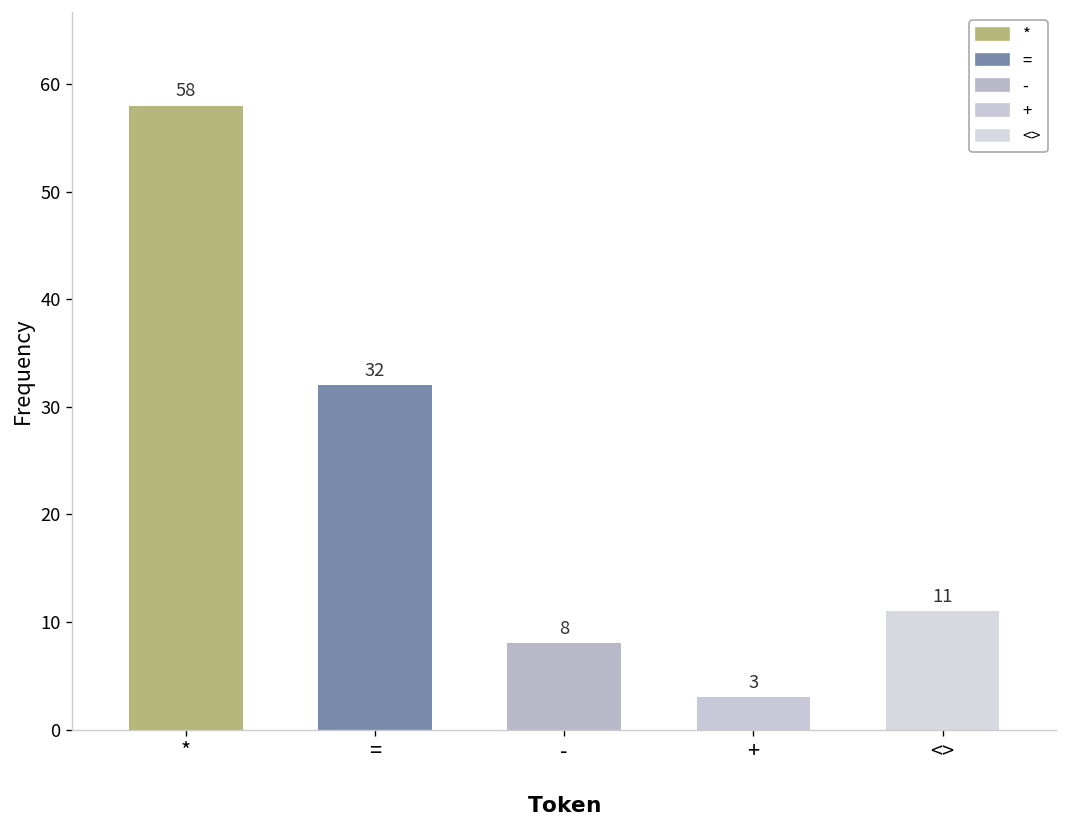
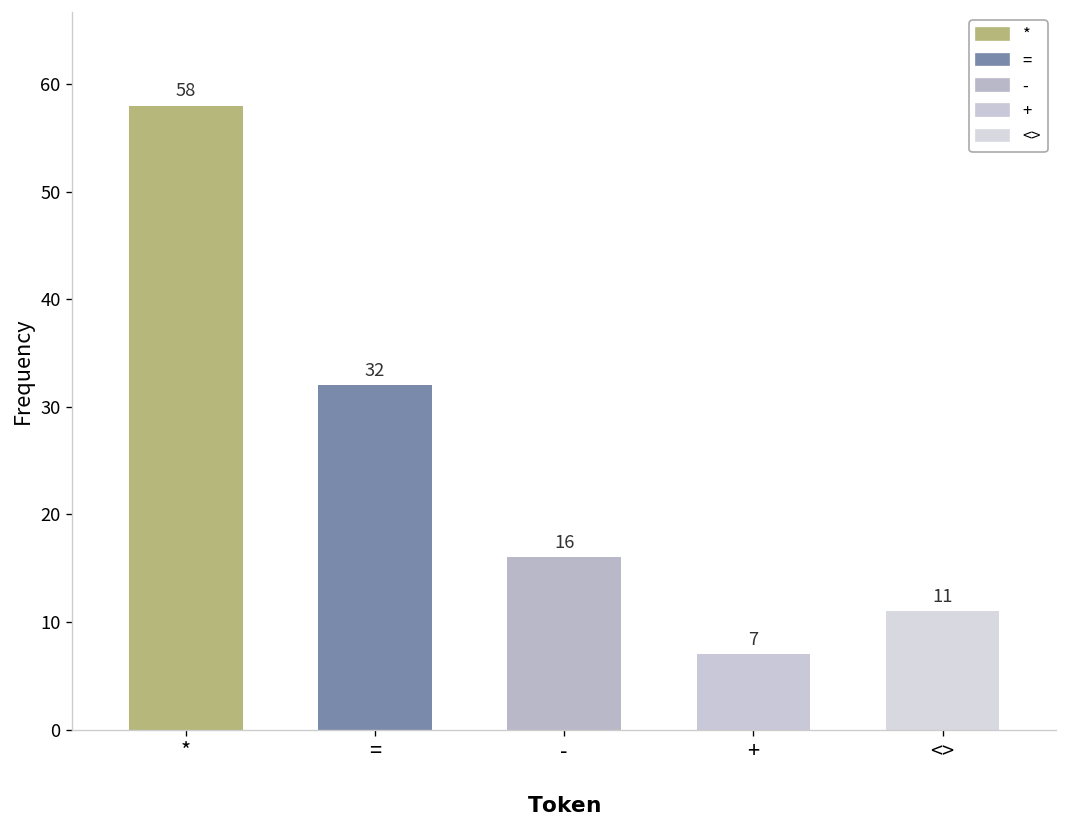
-: 8 -> 16
+: 3 -> 7
